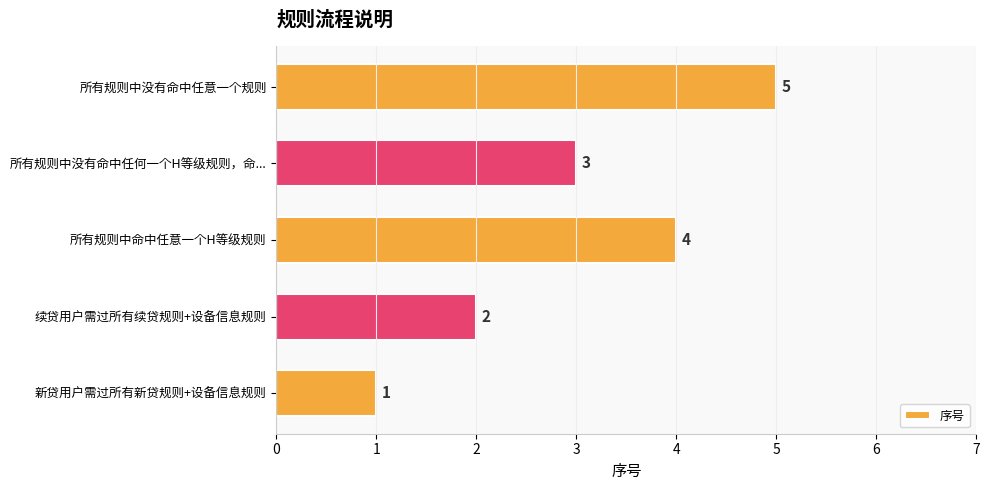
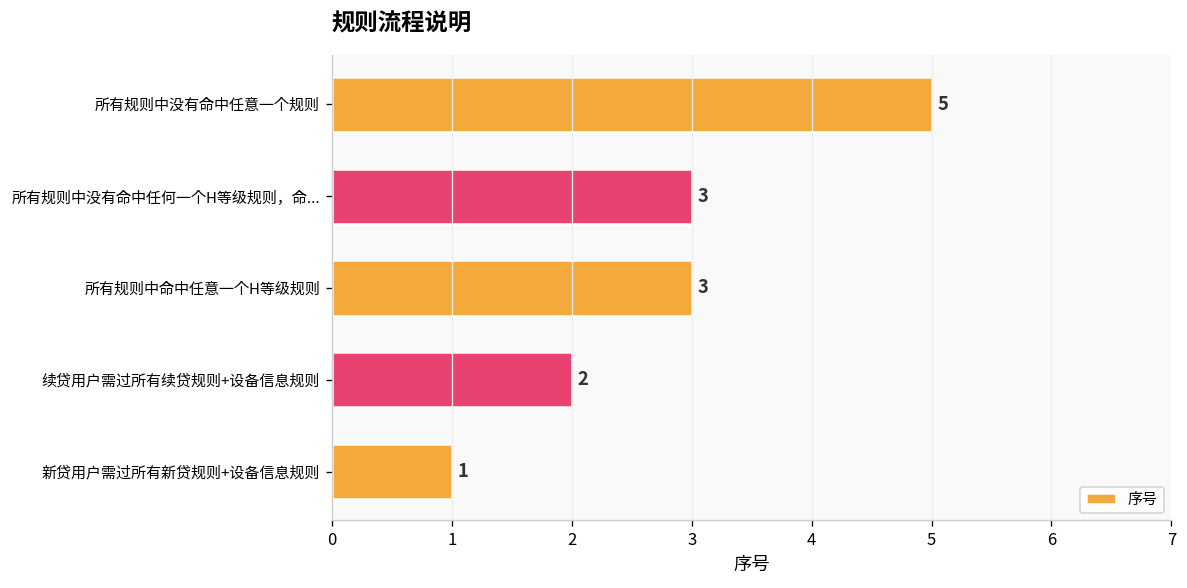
所有规则中命中任意一个H等级规则: 4 -> 3
